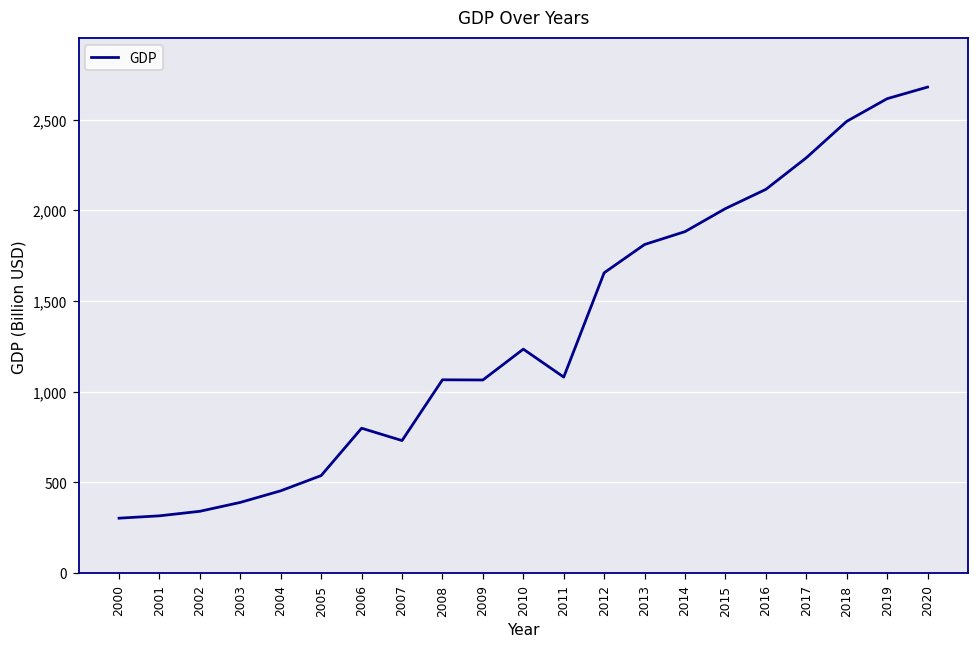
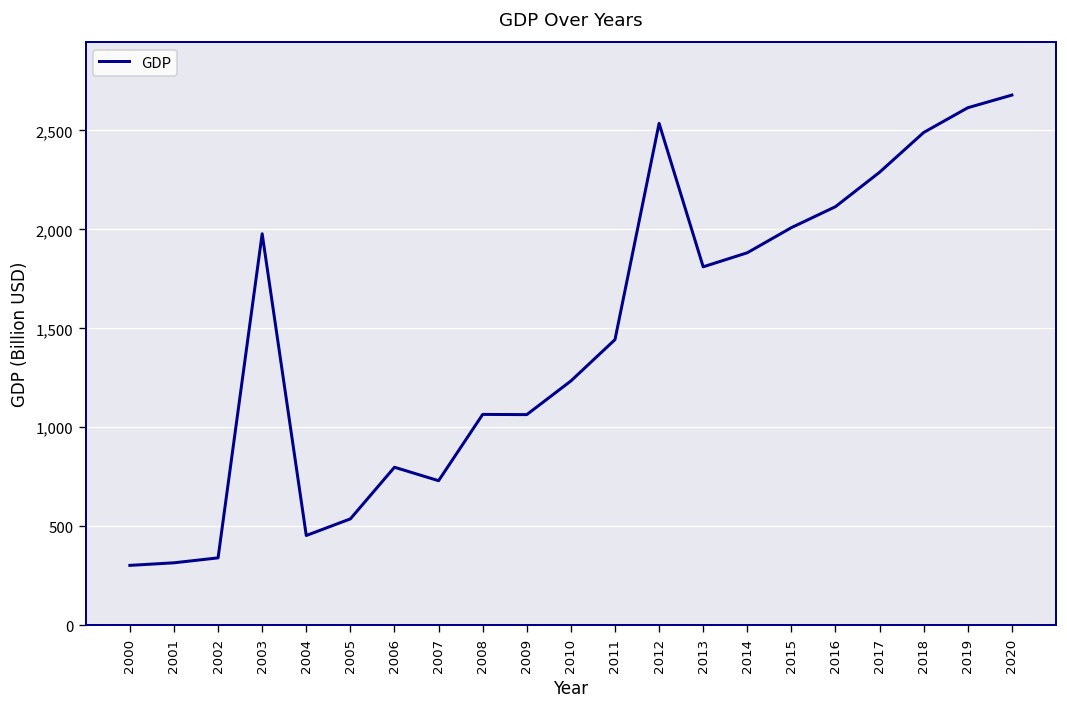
2003: 390 -> 1,980
2011: 1,080 -> 1,440
2012: 1,660 -> 2,540
